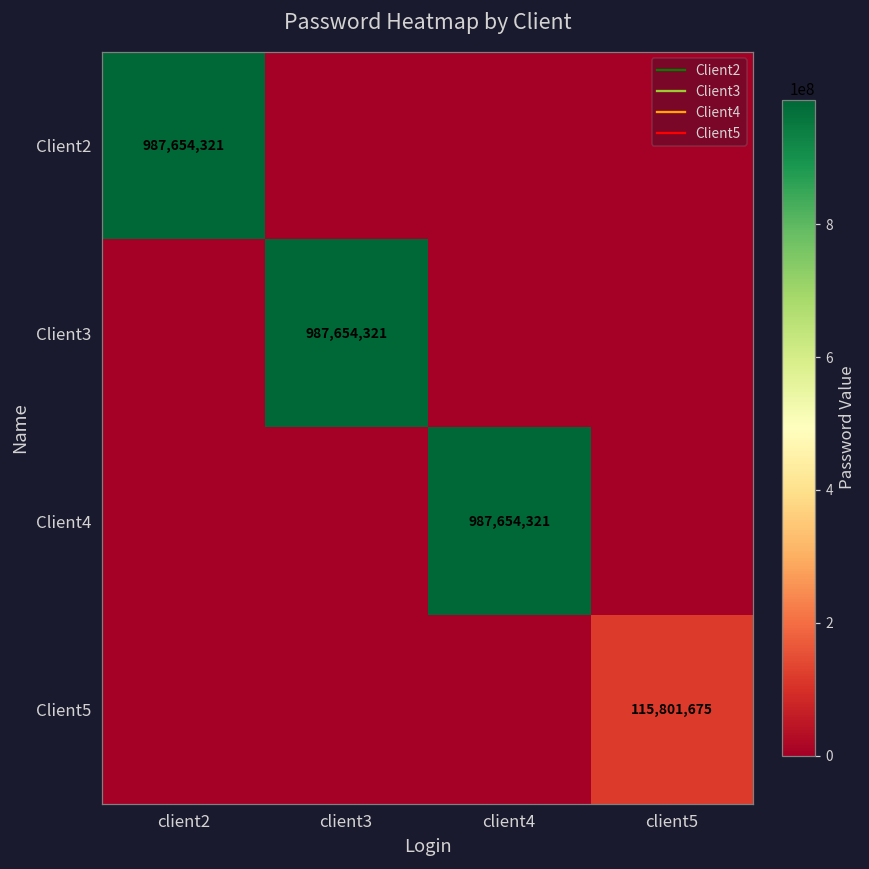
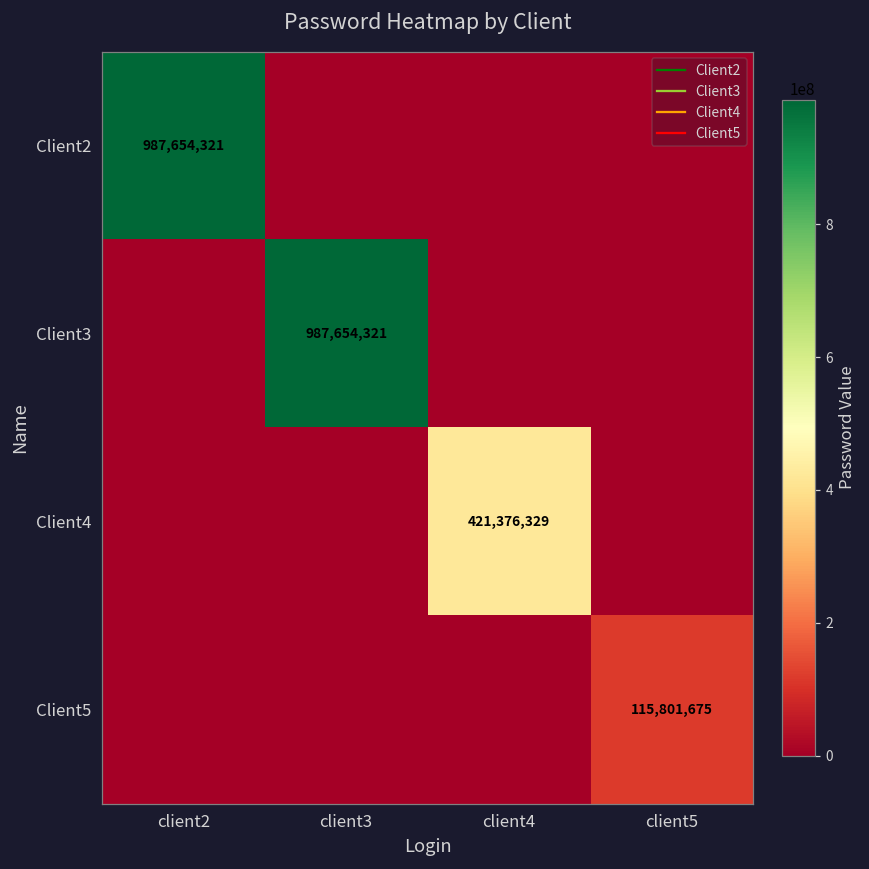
Client4, client4: 987,654,321 -> 421,376,329
